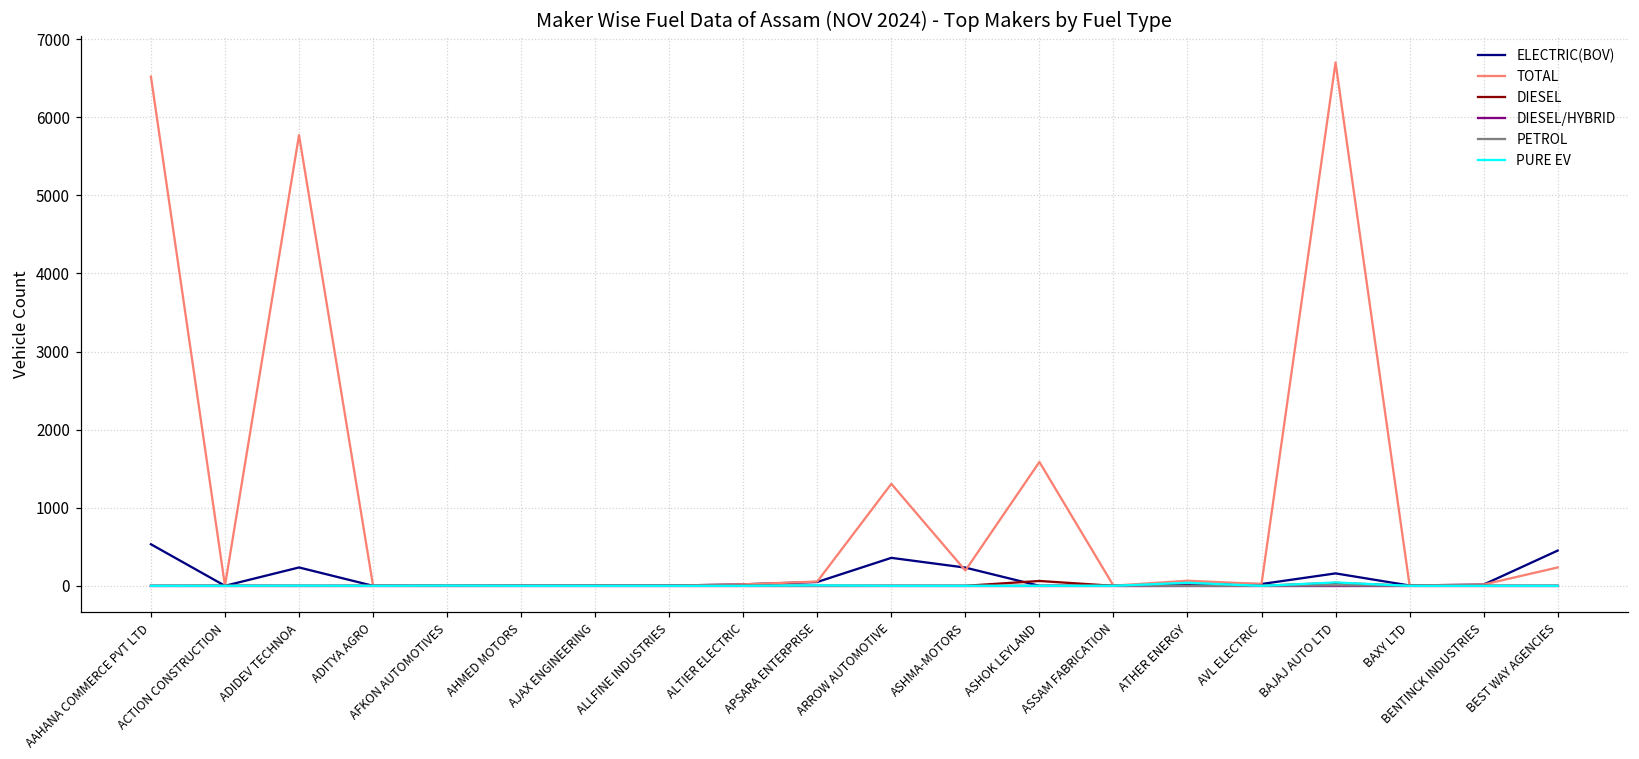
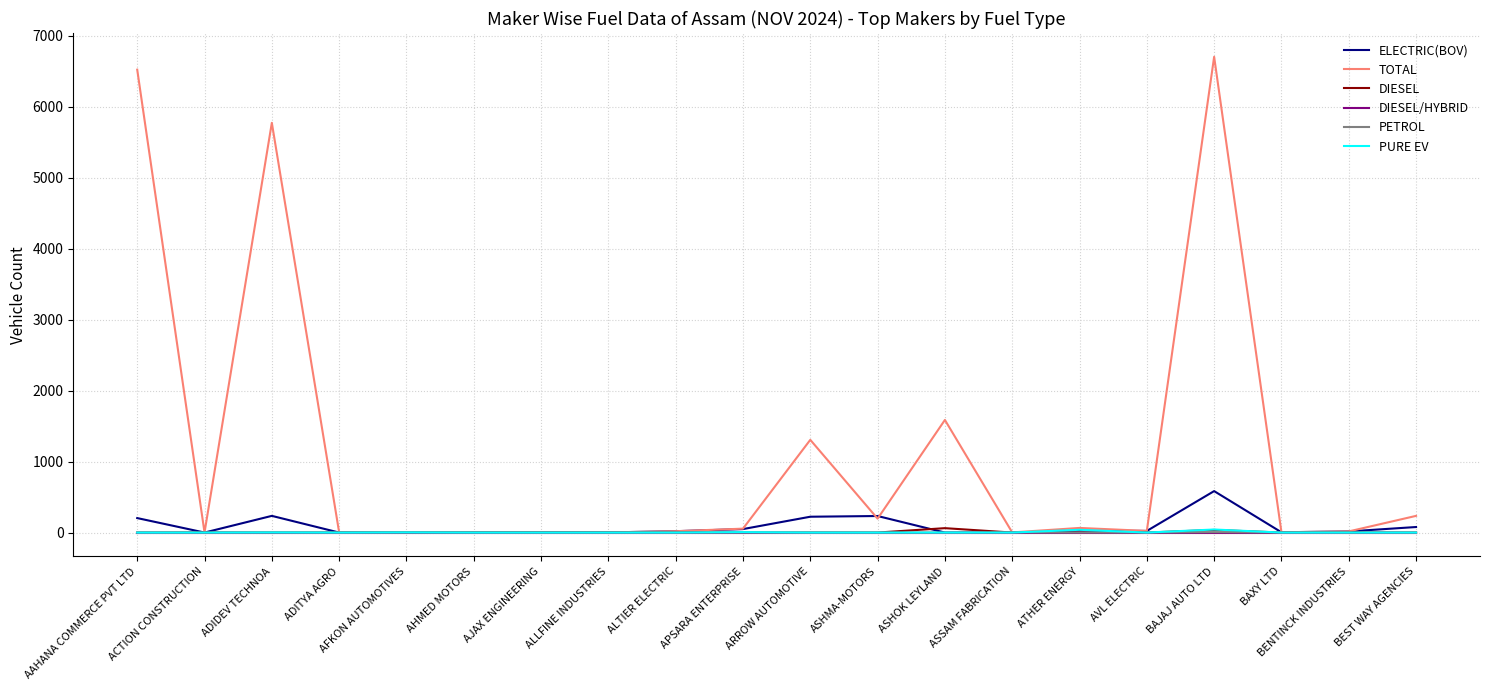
ELECTRIC(BOV), AAHANA COMMERCE PVT LTD: 500 -> 200
ELECTRIC(BOV), ARROW AUTOMOTIVE: 400 -> 200
ELECTRIC(BOV), BAJAJ AUTO LTD: 200 -> 600
ELECTRIC(BOV), BEST WAY AGENCIES: 500 -> 100
